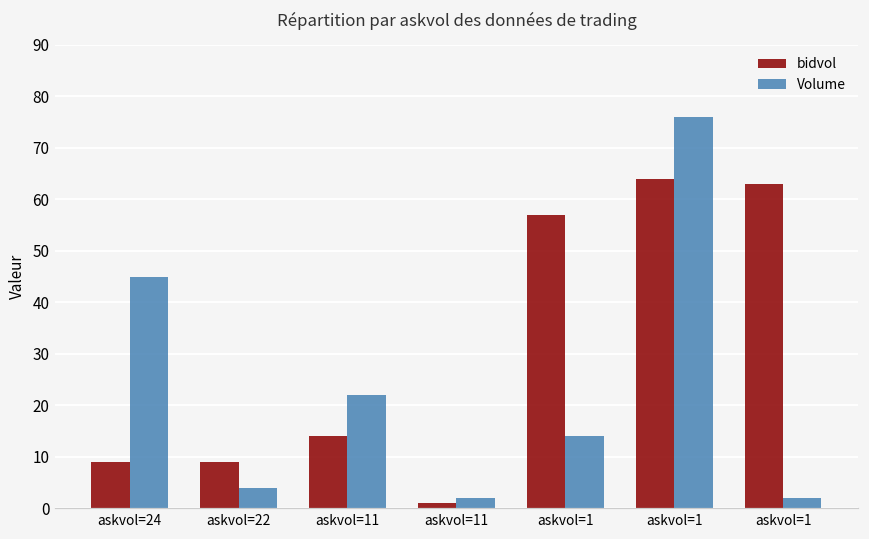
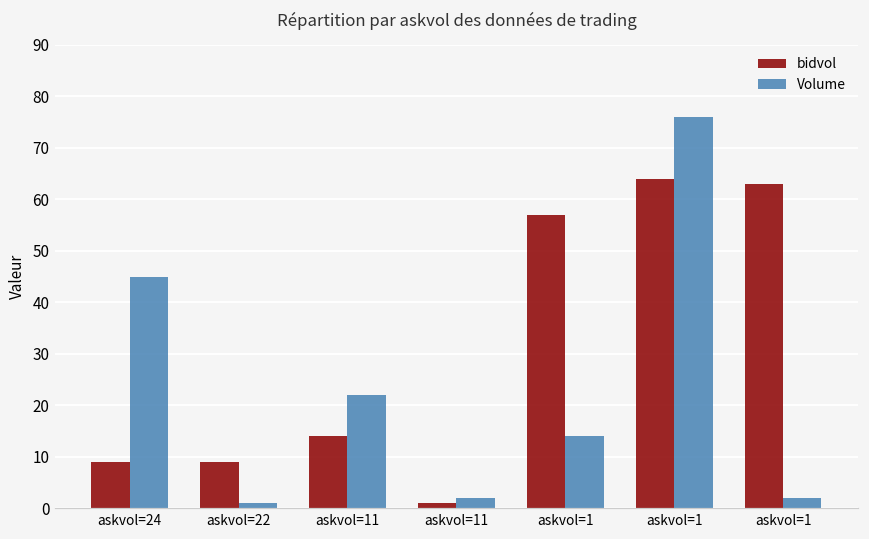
Volume, askvol=22: 4 -> 1
